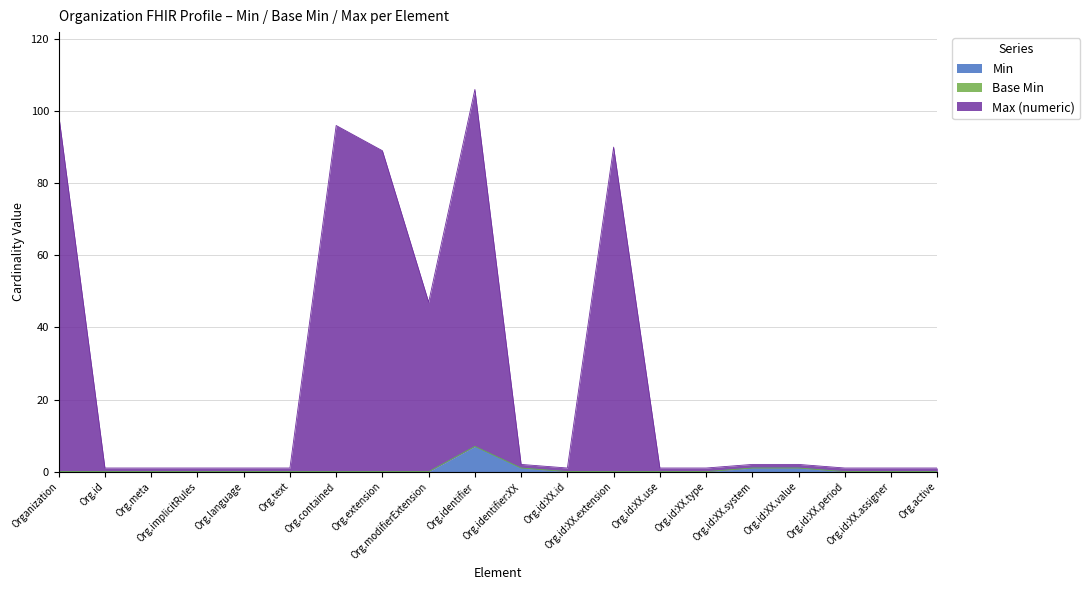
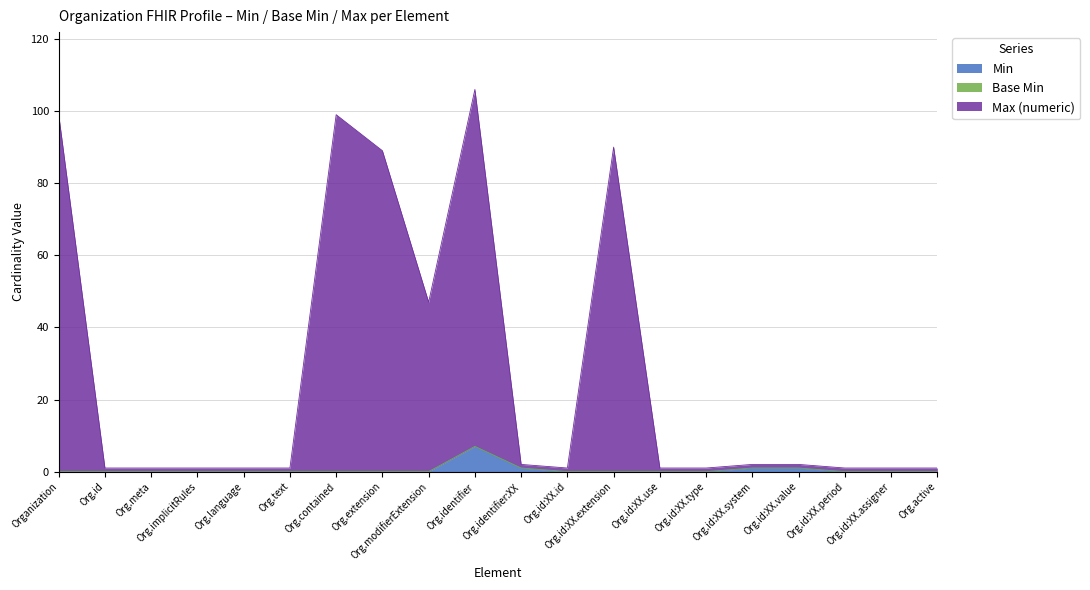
Max (numeric), Org.contained: 96 -> 99
